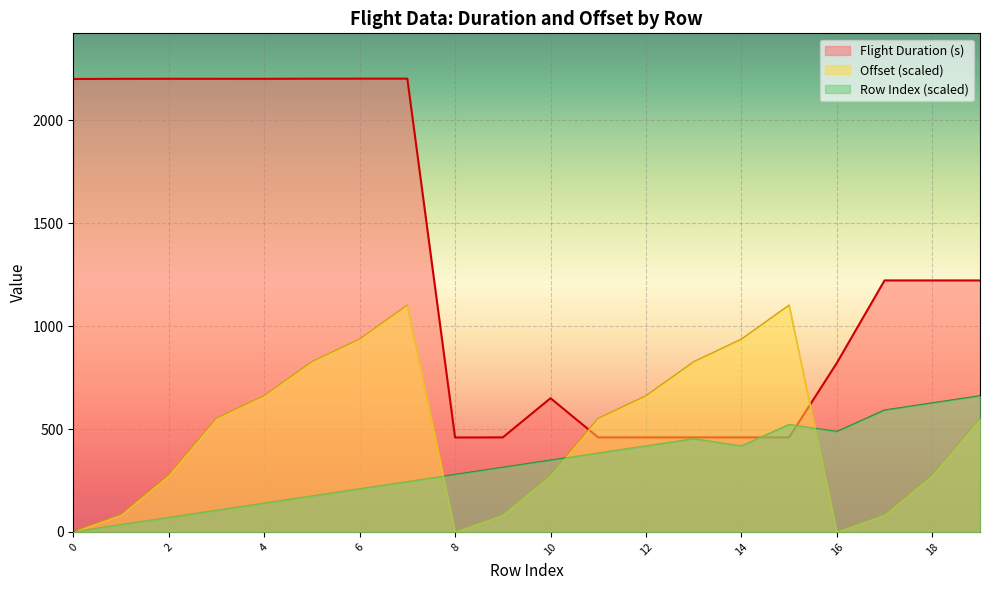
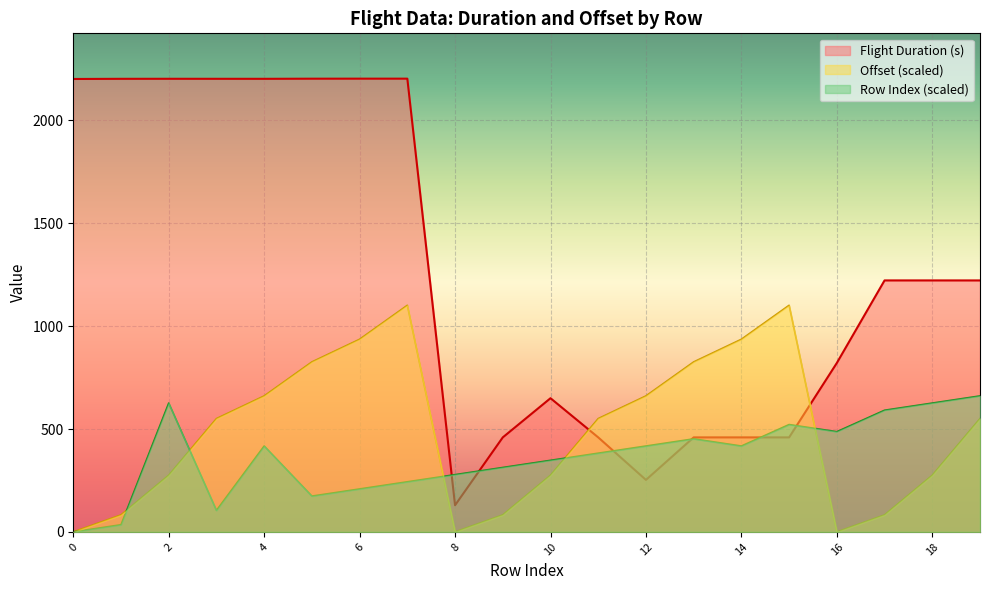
Row Index (scaled), 2: 70 -> 630
Row Index (scaled), 4: 140 -> 420
Flight Duration (s), 8: 460 -> 130
Flight Duration (s), 12: 460 -> 250
